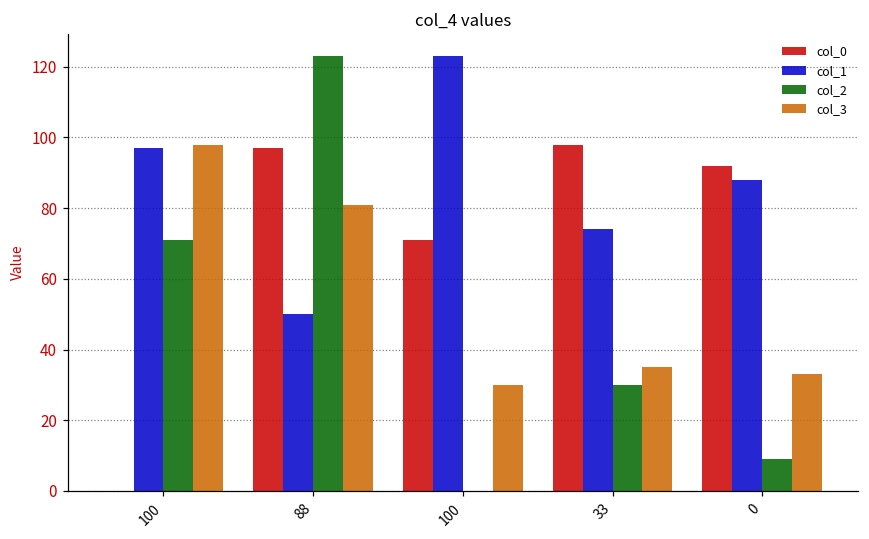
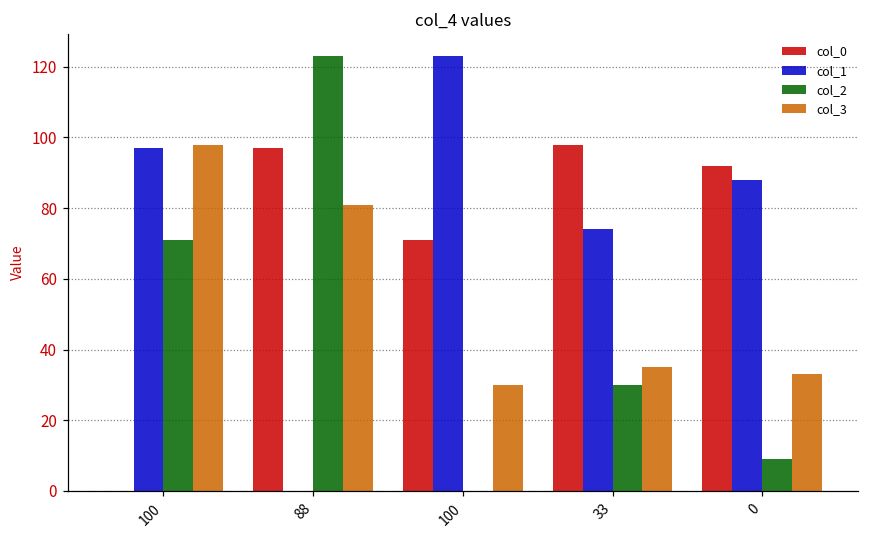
col_1, 88: 50 -> 0
